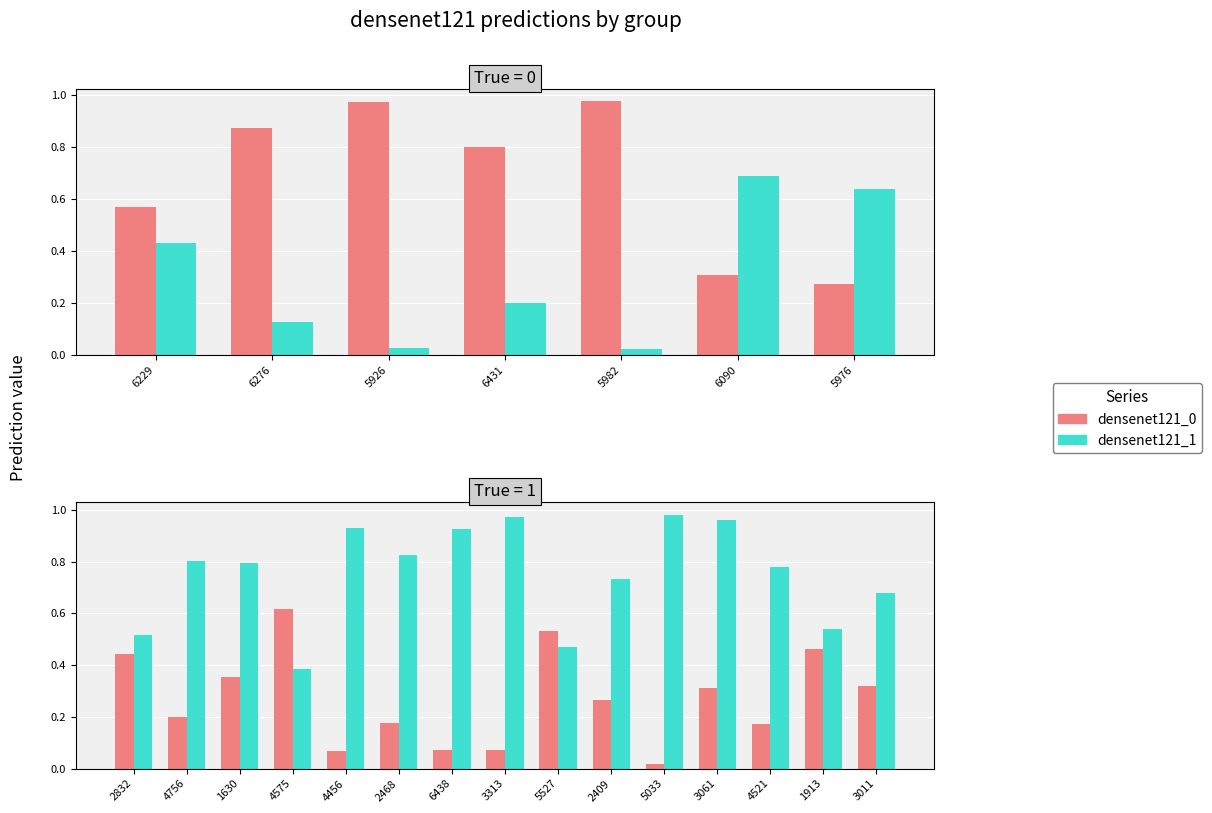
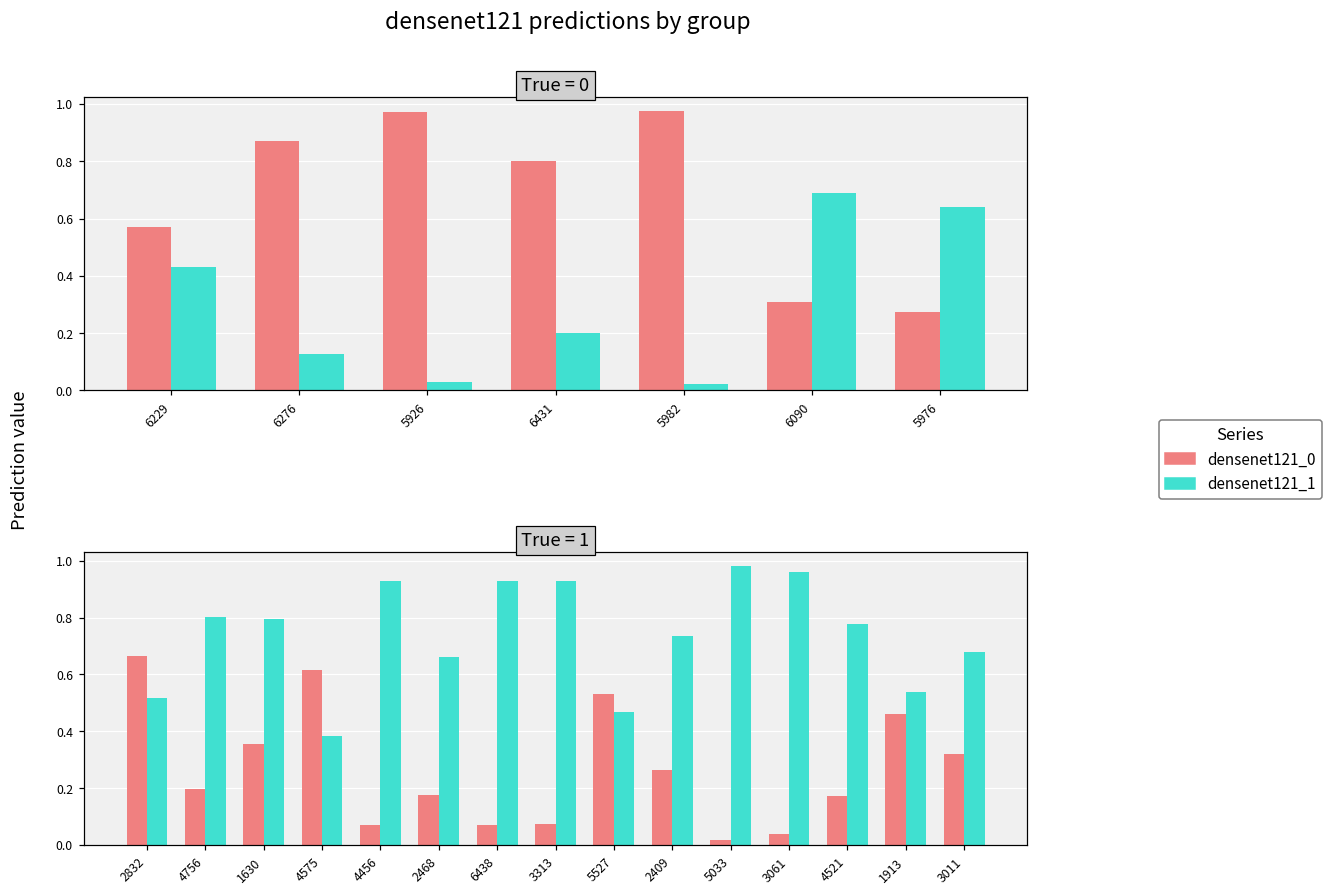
True = 1, densenet121_0, 2832: 0.44 -> 0.66
True = 1, densenet121_1, 2468: 0.82 -> 0.66
True = 1, densenet121_1, 3313: 0.97 -> 0.93
True = 1, densenet121_0, 3061: 0.31 -> 0.04
